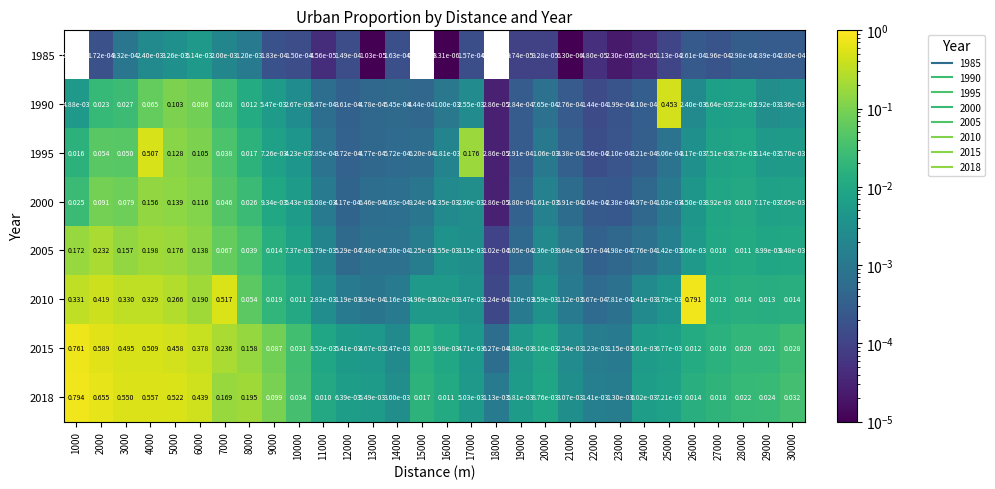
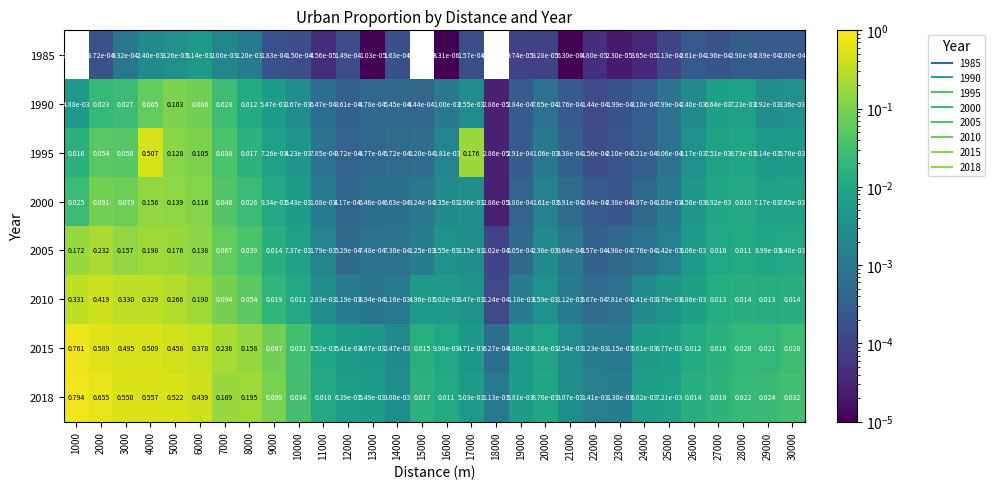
1990, 25000: 0.453 -> 7.99e-04
2010, 7000: 0.517 -> 0.094
2010, 26000: 0.791 -> 6.86e-03
